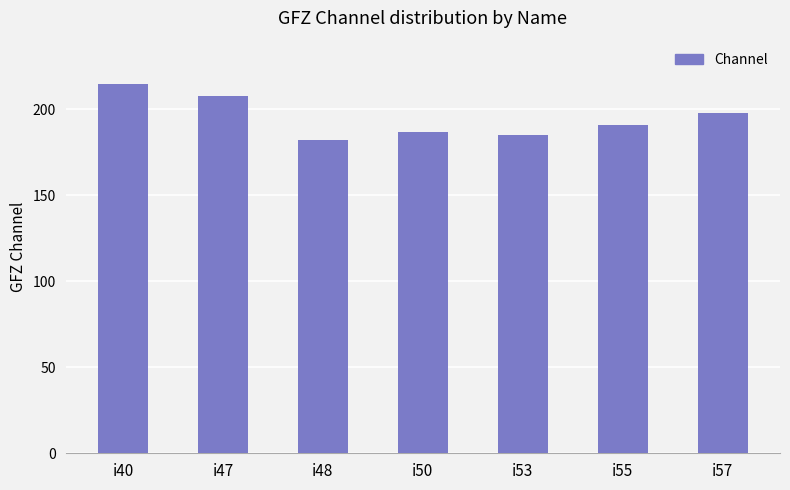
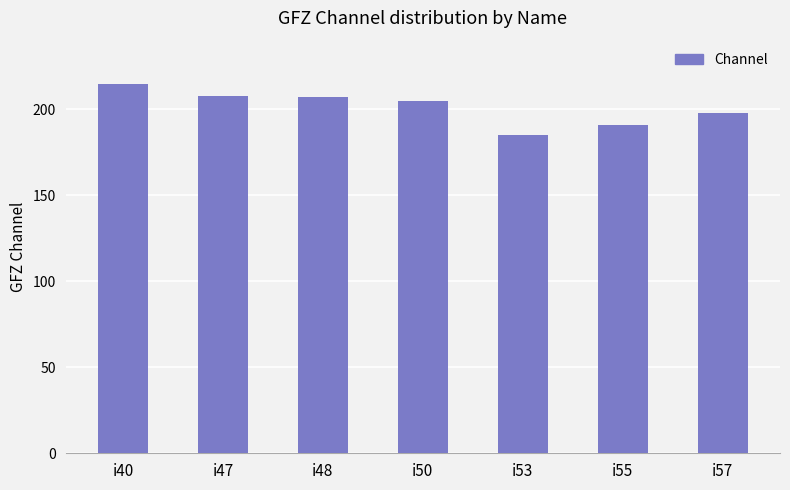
i48: 182 -> 207
i50: 187 -> 205
